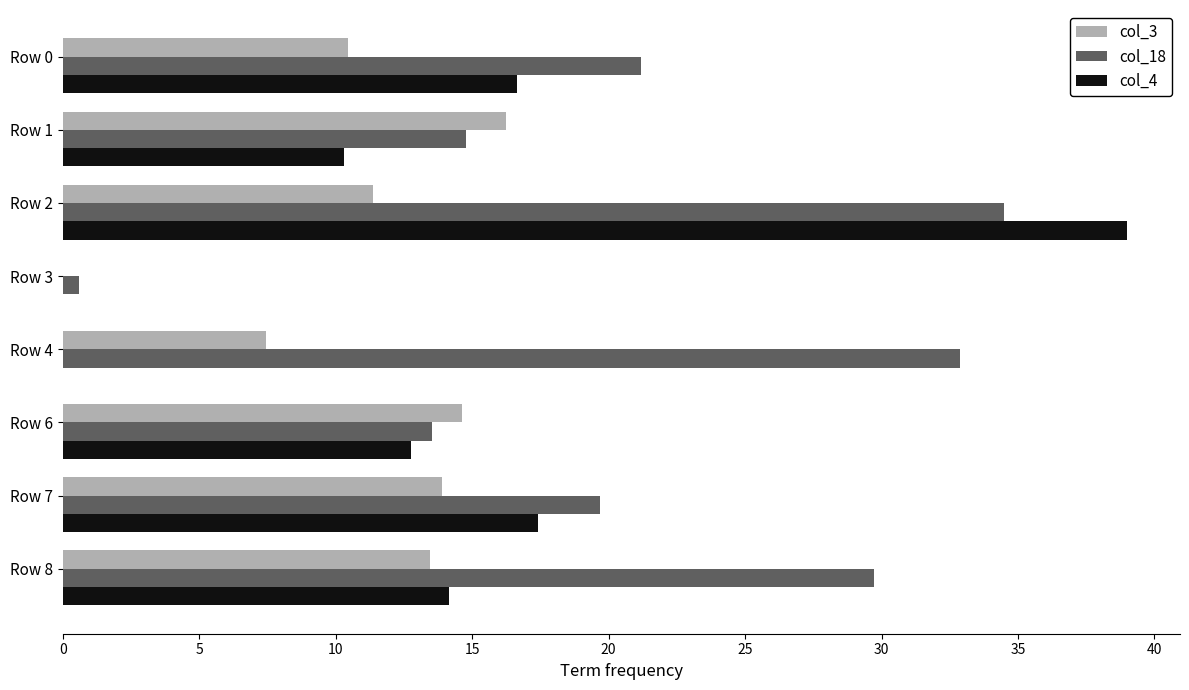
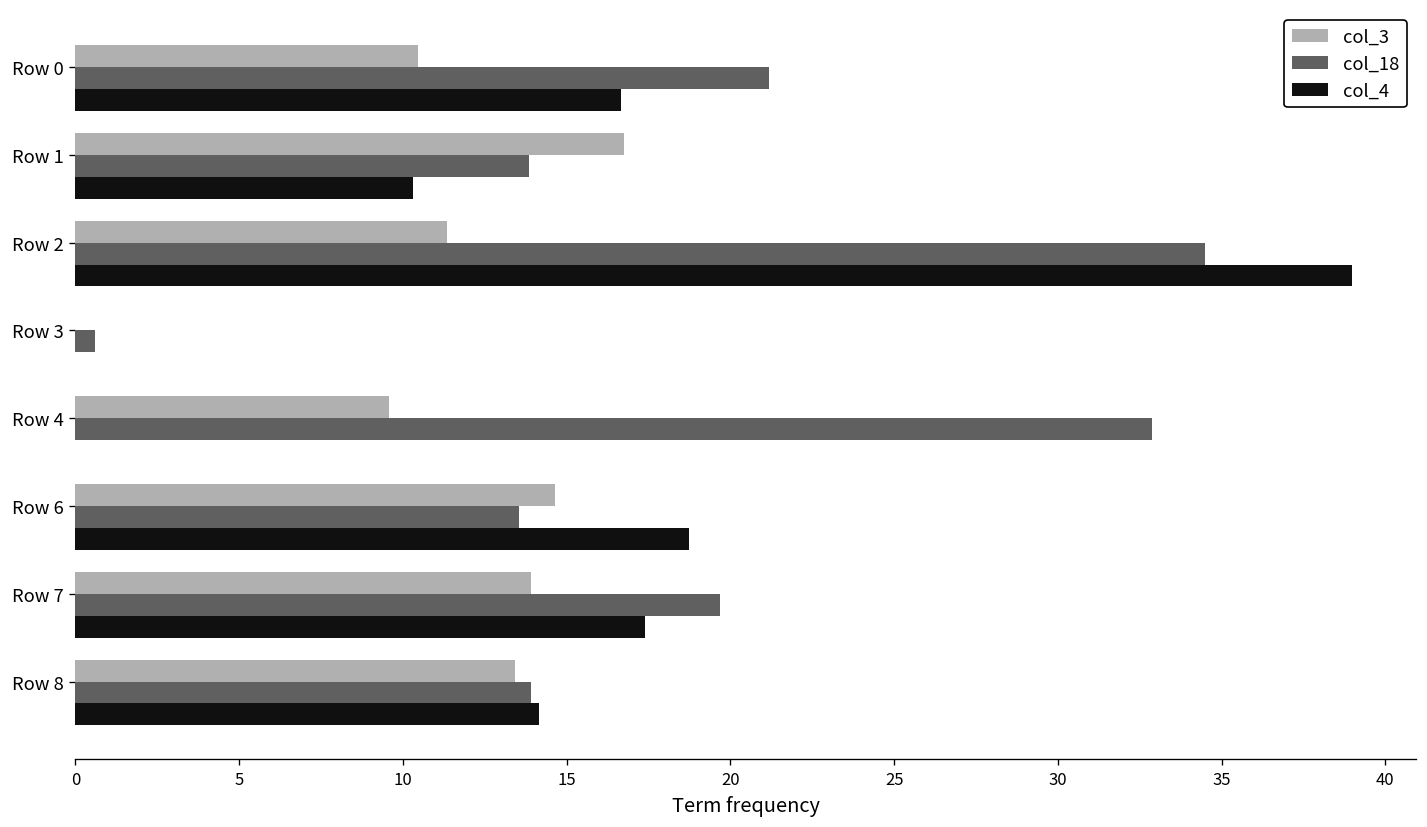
col_3, Row 1: 16.2 -> 16.7
col_18, Row 1: 14.8 -> 13.9
col_3, Row 4: 7.5 -> 9.6
col_4, Row 6: 12.8 -> 18.7
col_18, Row 8: 29.7 -> 13.9
